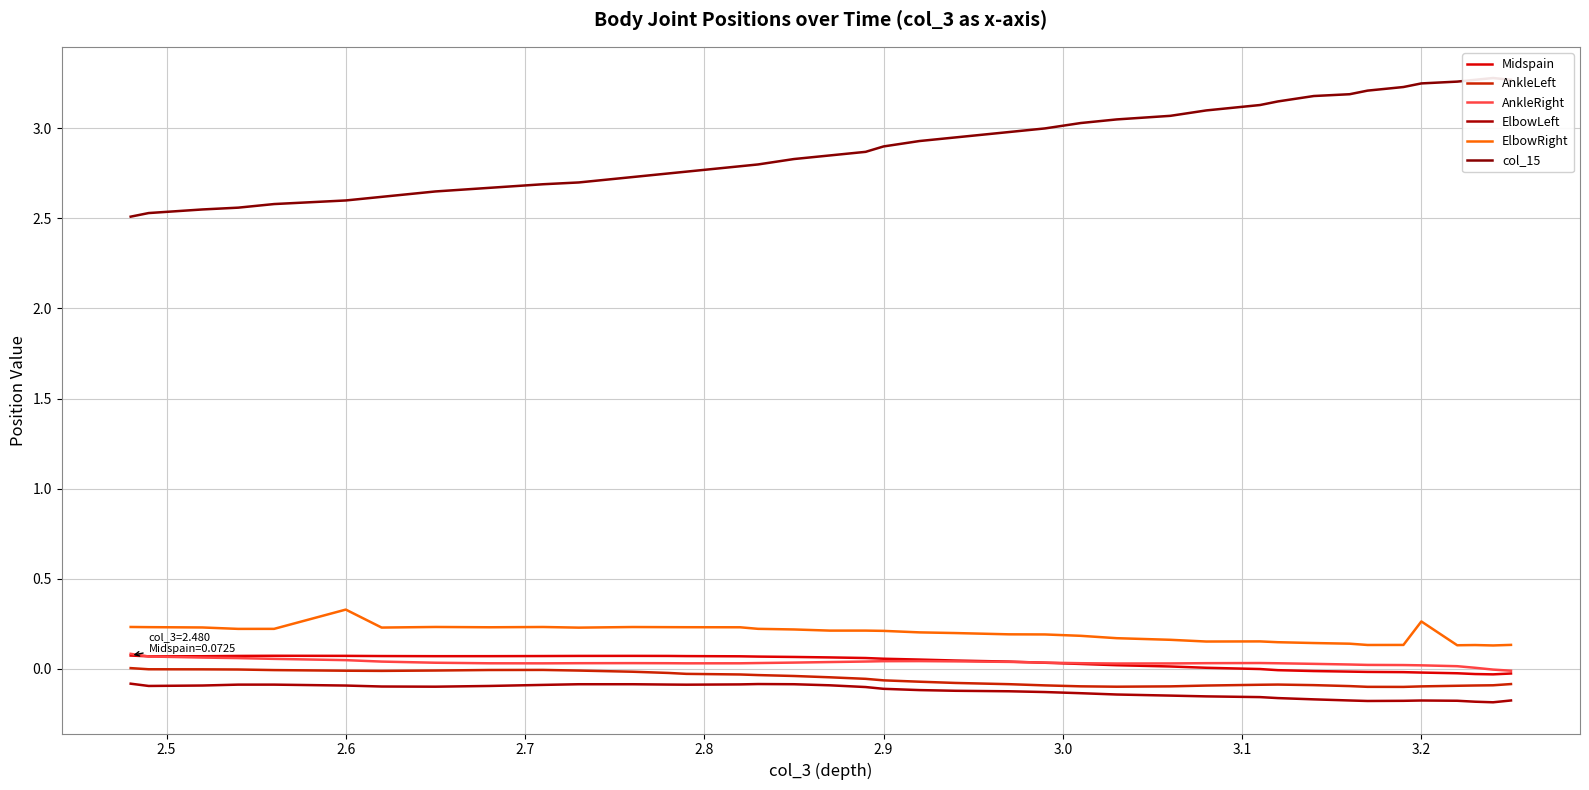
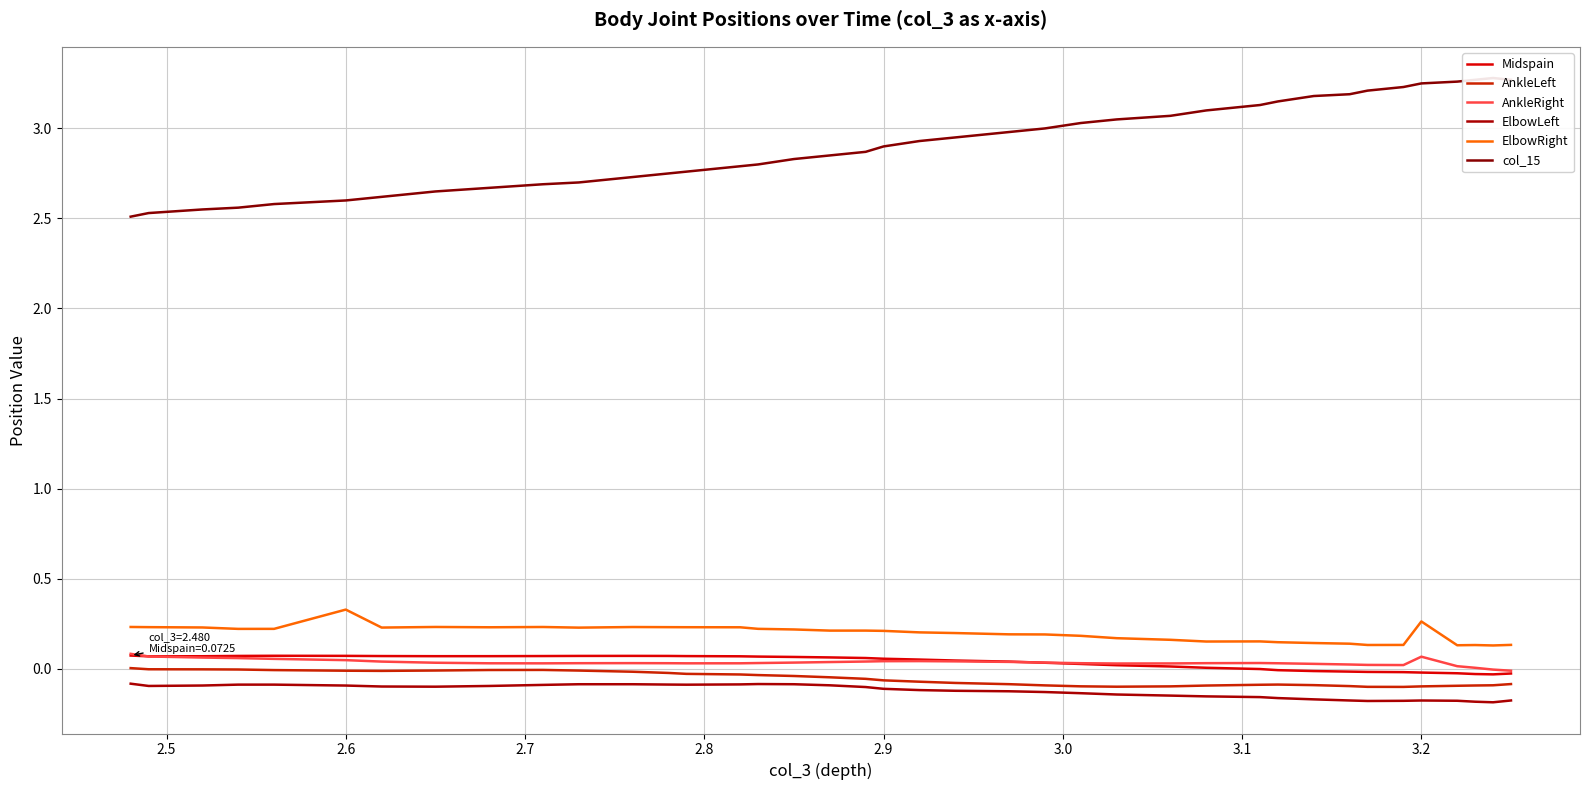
AnkleRight, 3.2: 0.02 -> 0.07
